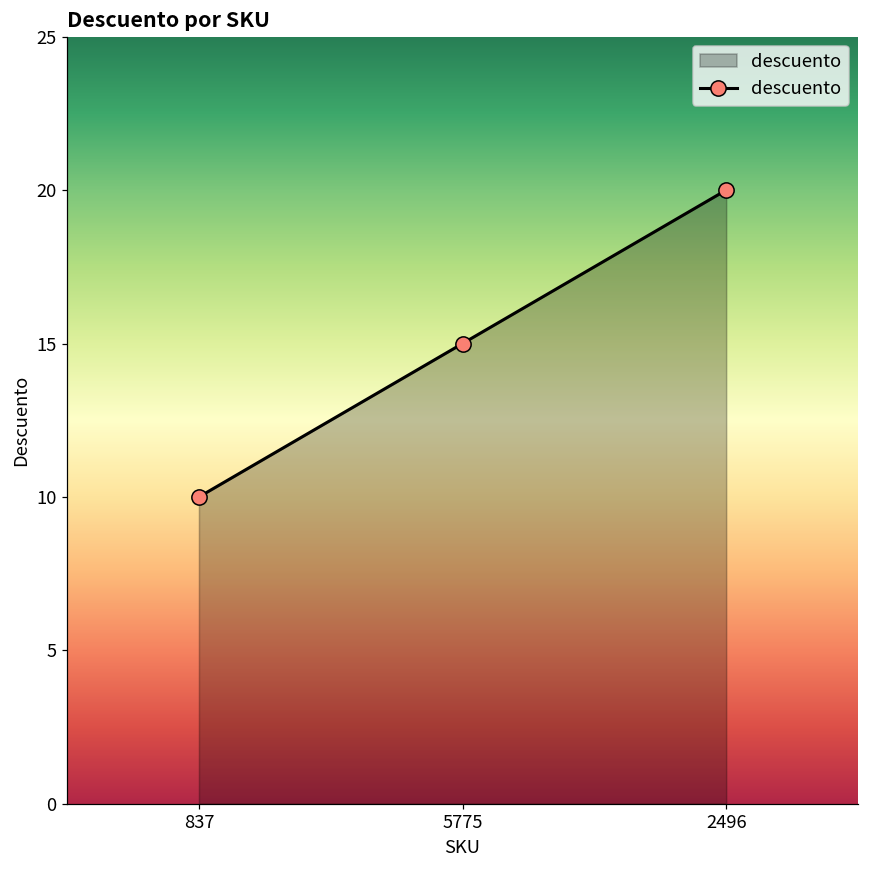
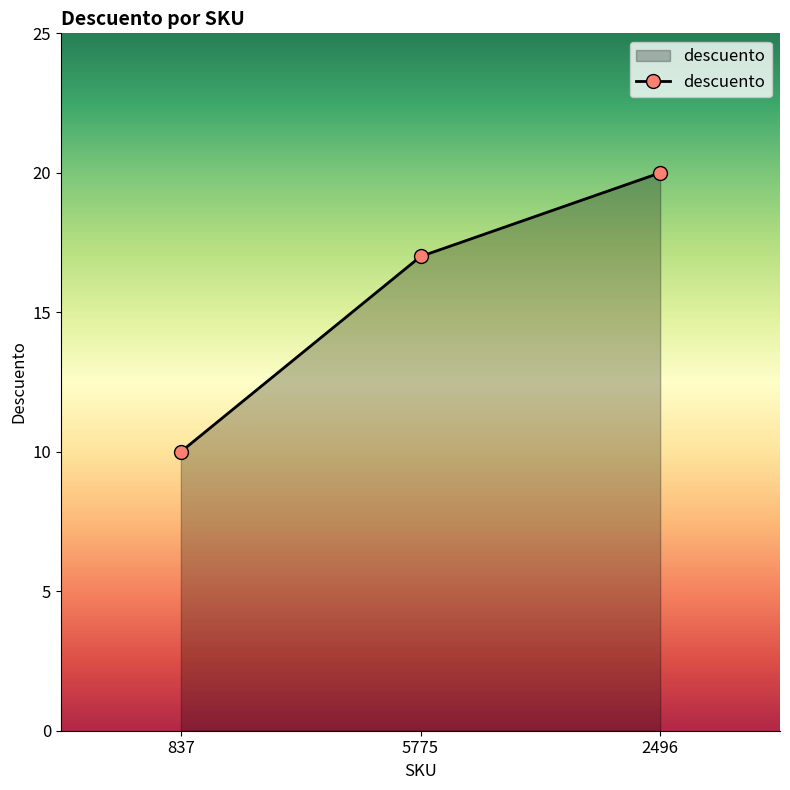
5775: 15 -> 17
